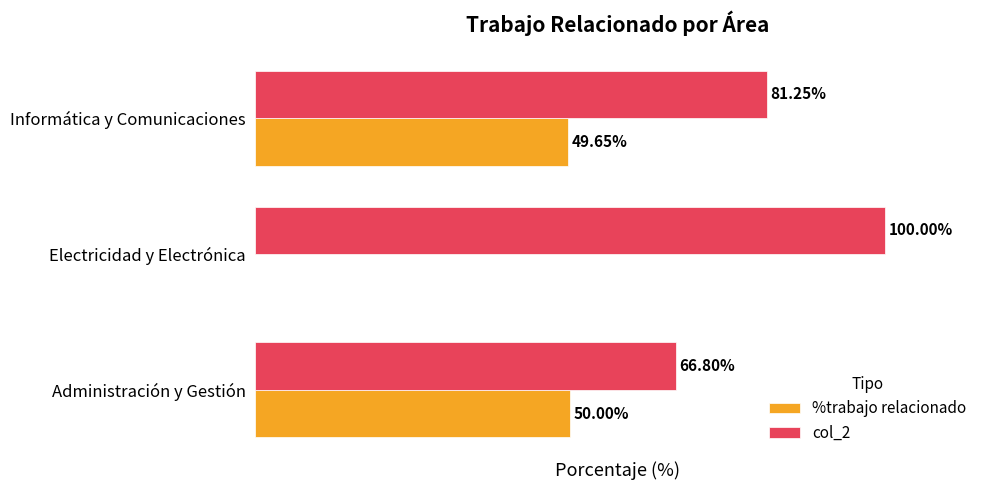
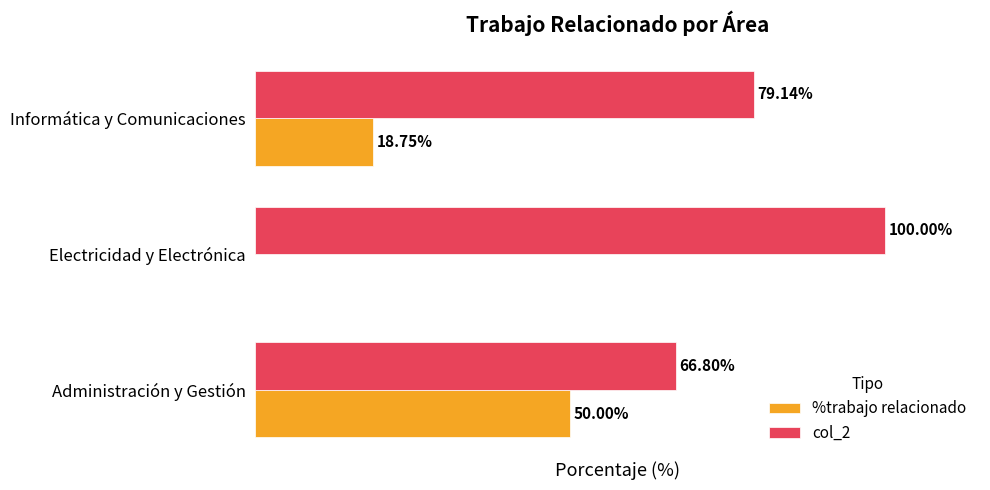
col_2, Informática y Comunicaciones: 81.25% -> 79.14%
%trabajo relacionado, Informática y Comunicaciones: 49.65% -> 18.75%
